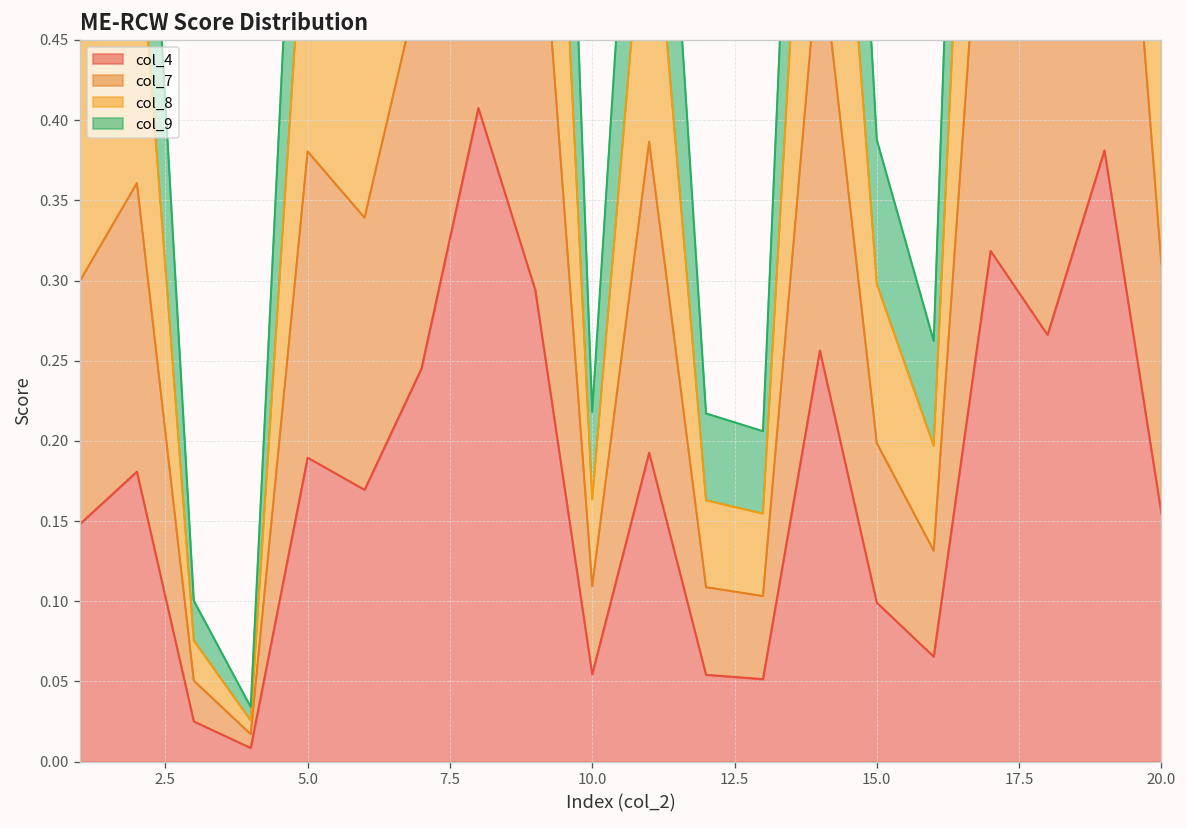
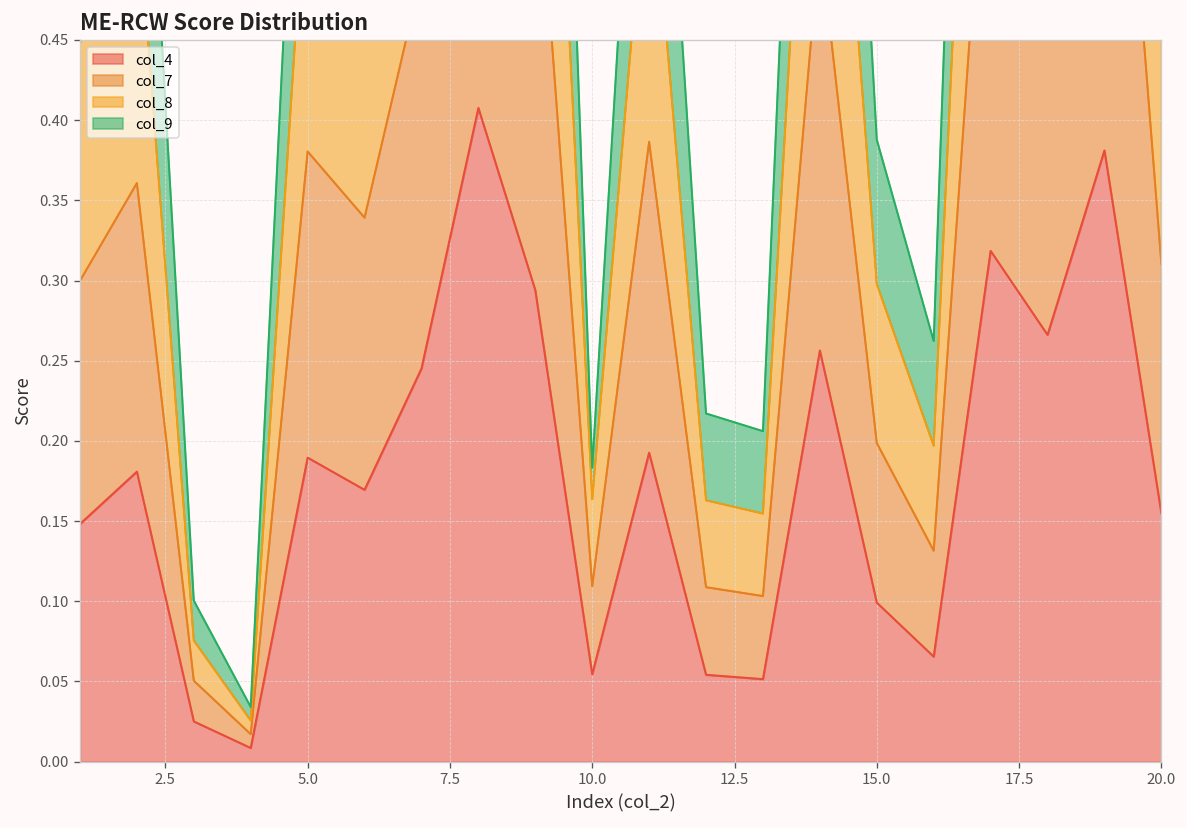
col_9, 10.0: 0.054 -> 0.020
